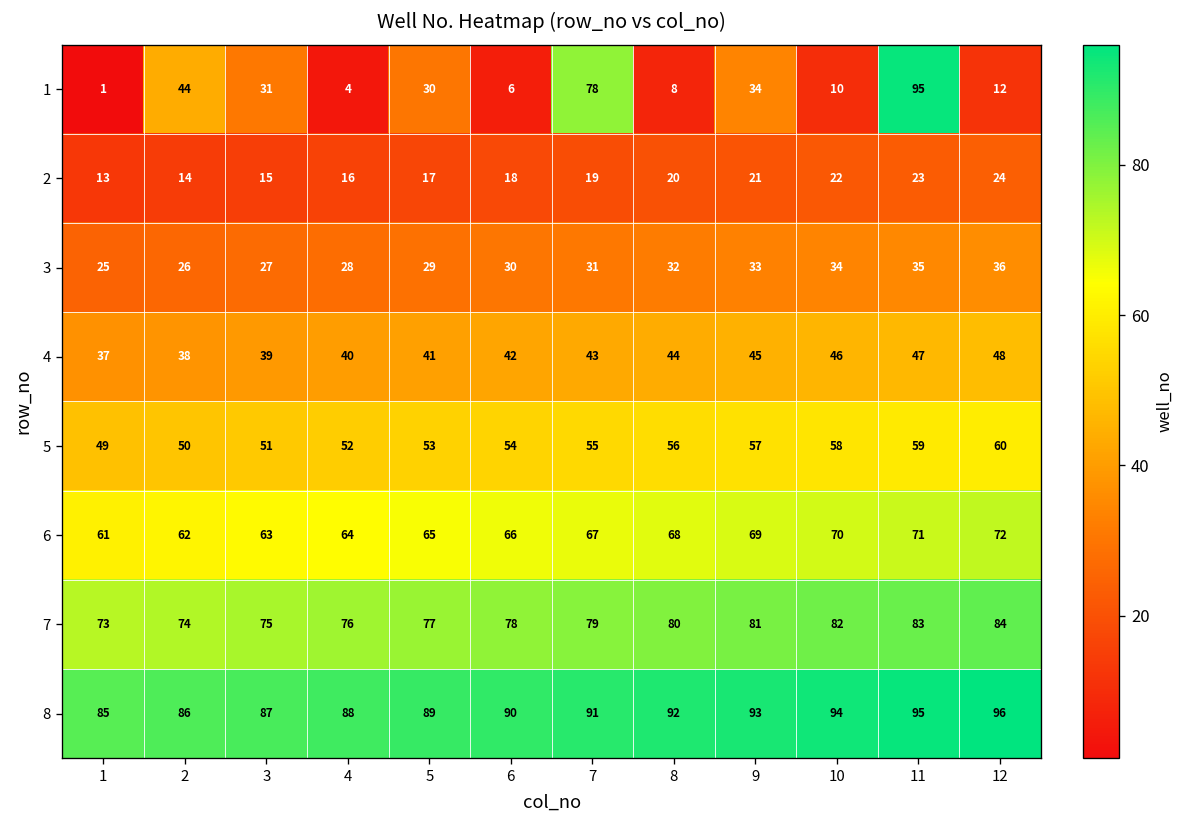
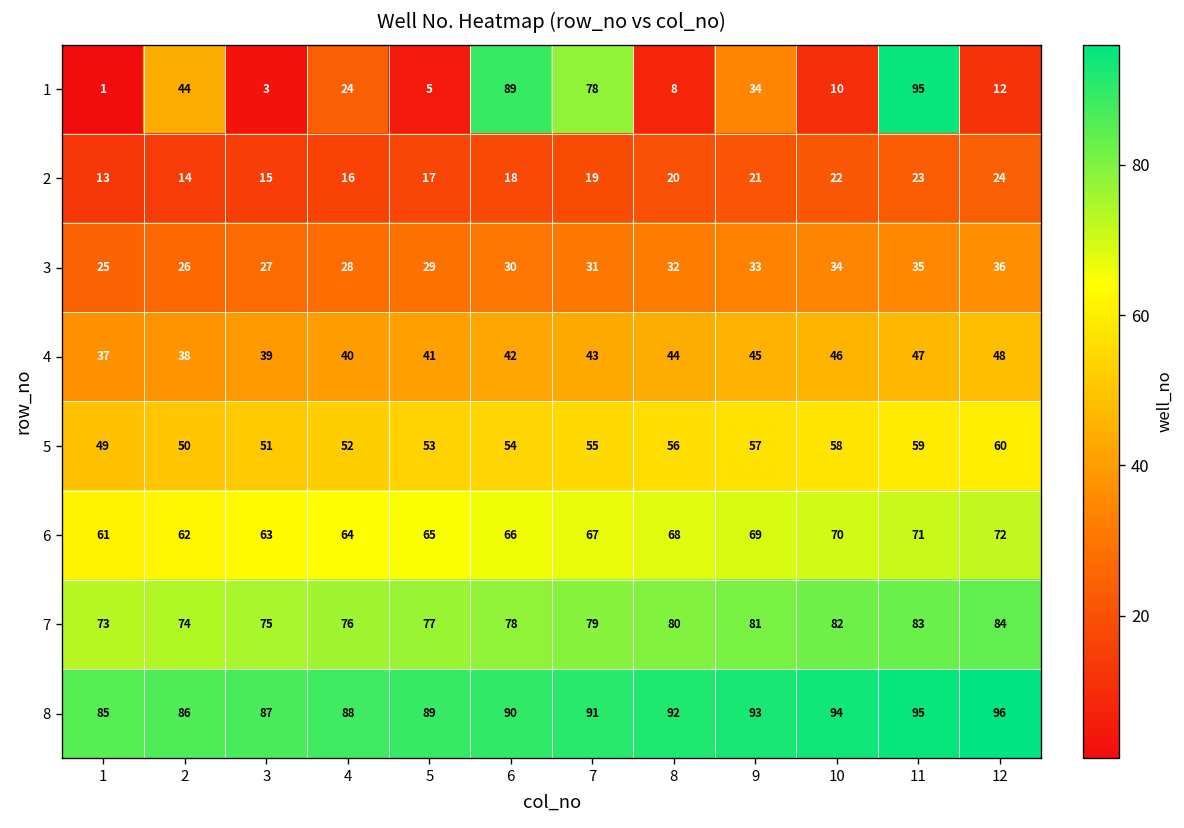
1, 3: 31 -> 3
1, 4: 4 -> 24
1, 5: 30 -> 5
1, 6: 6 -> 89
